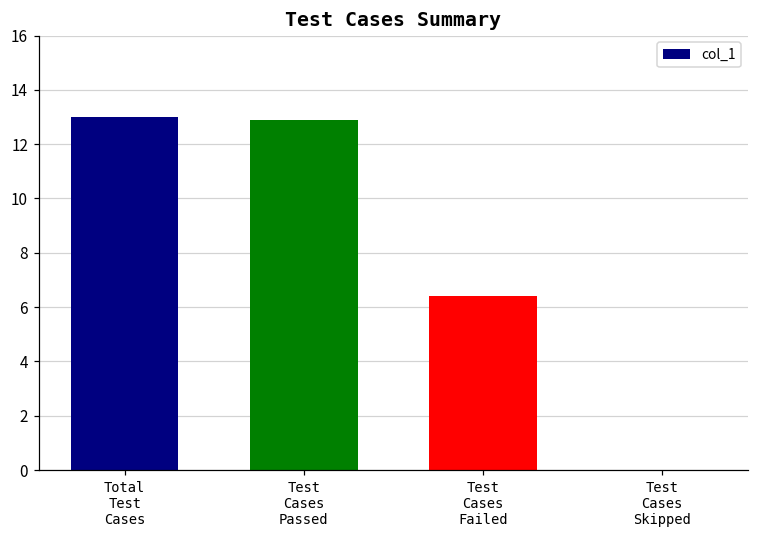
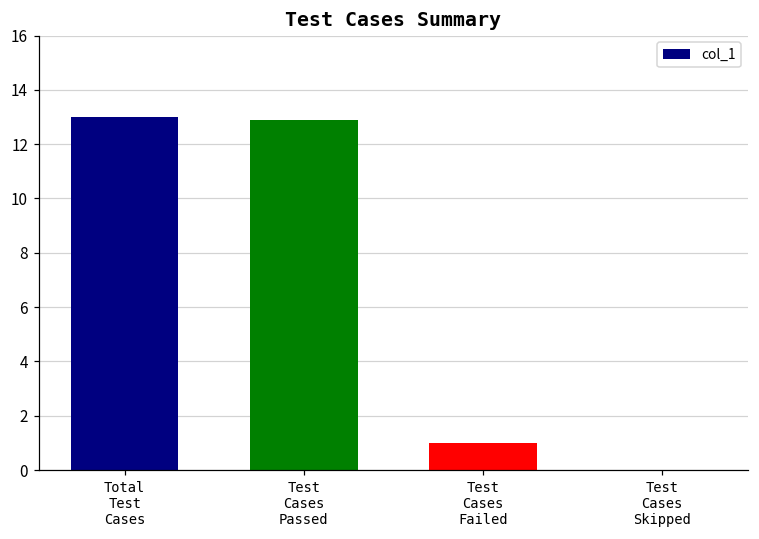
Test Cases Failed: 6.4 -> 1.0
